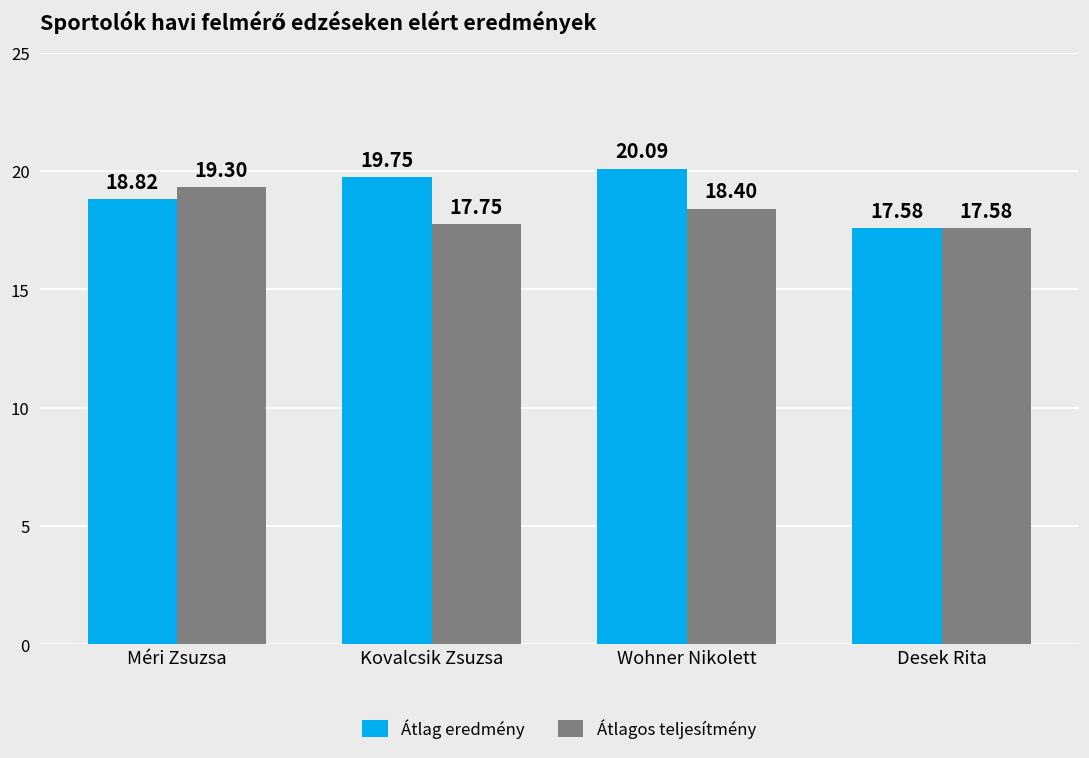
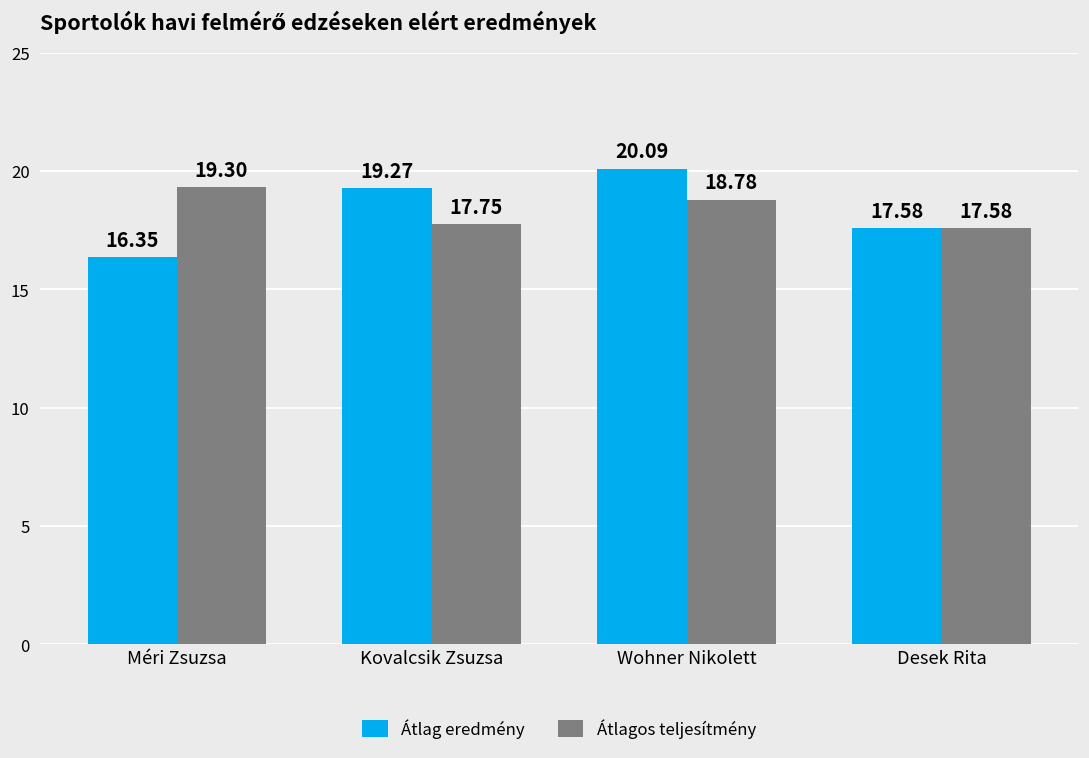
Átlag eredmény, Méri Zsuzsa: 18.82 -> 16.35
Átlag eredmény, Kovalcsik Zsuzsa: 19.75 -> 19.27
Átlagos teljesítmény, Wohner Nikolett: 18.40 -> 18.78
